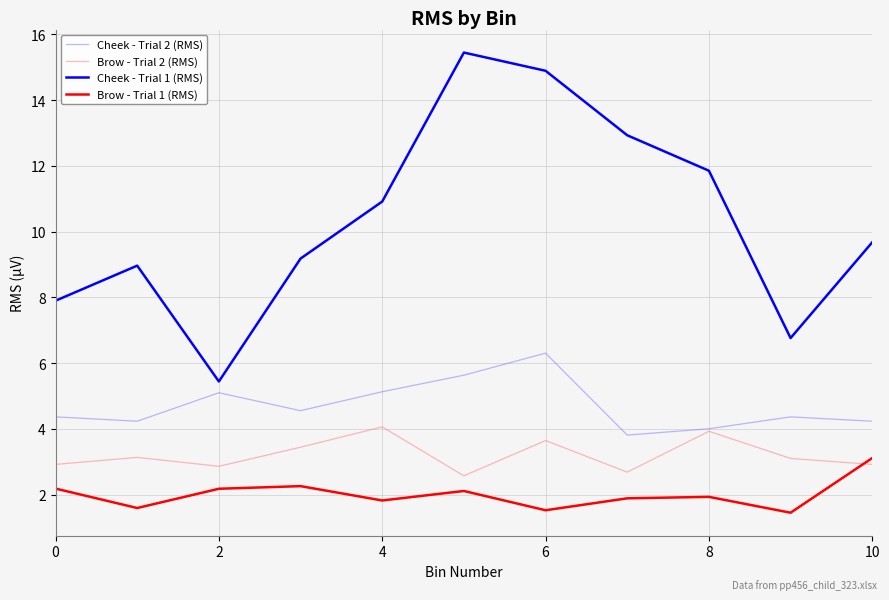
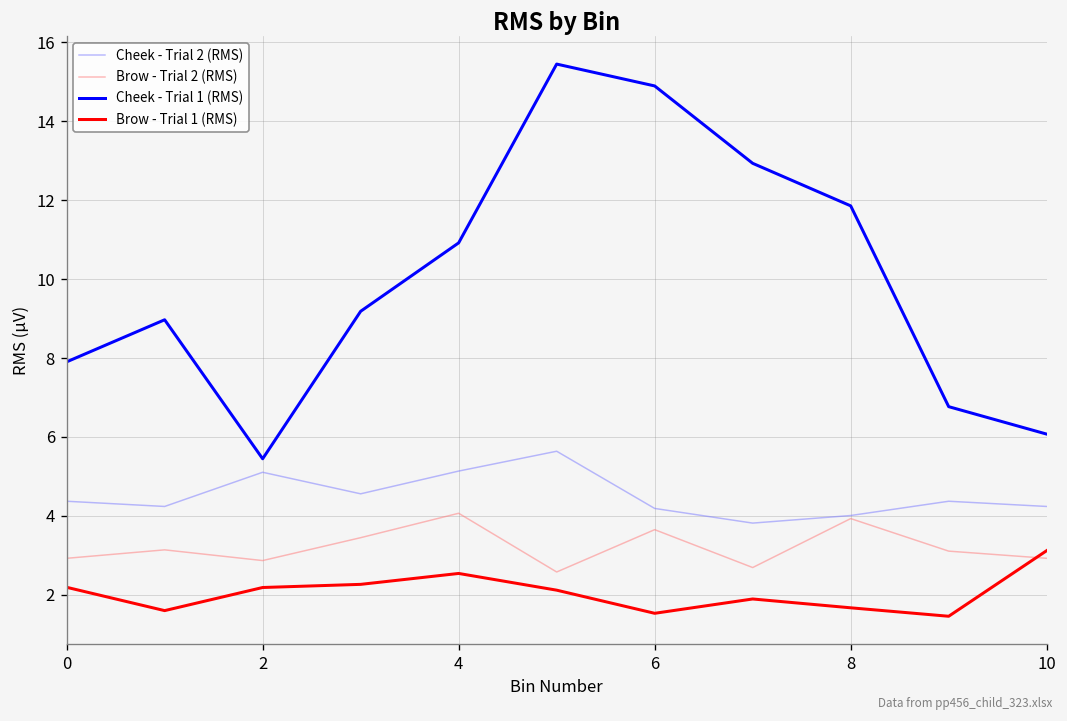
Brow - Trial 1 (RMS), 4: 1.8 -> 2.5
Cheek - Trial 2 (RMS), 6: 6.3 -> 4.2
Brow - Trial 1 (RMS), 8: 1.9 -> 1.7
Cheek - Trial 1 (RMS), 10: 9.7 -> 6.1
